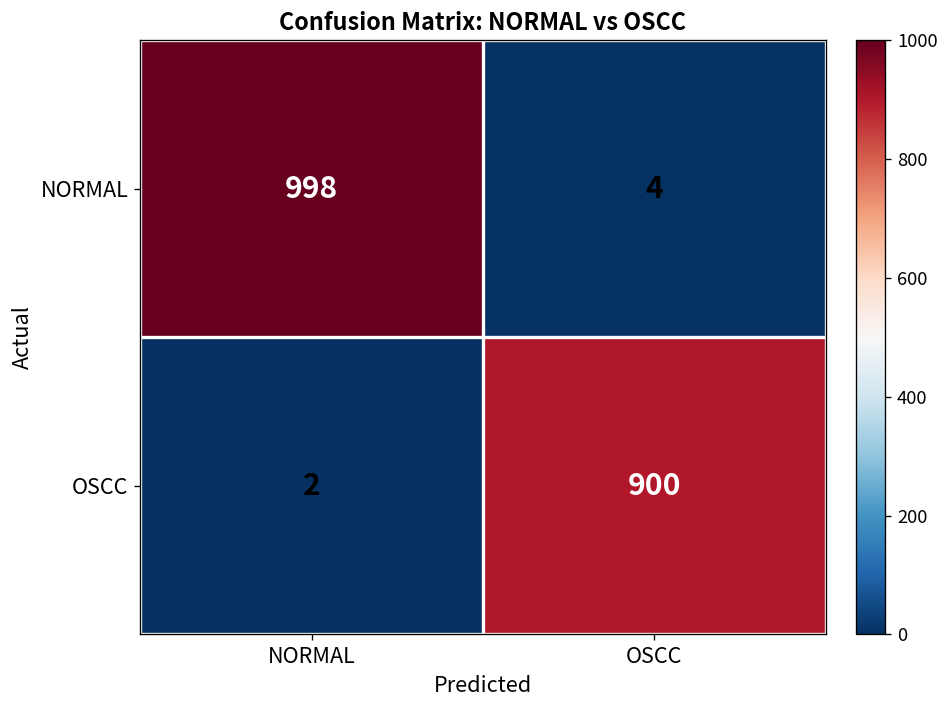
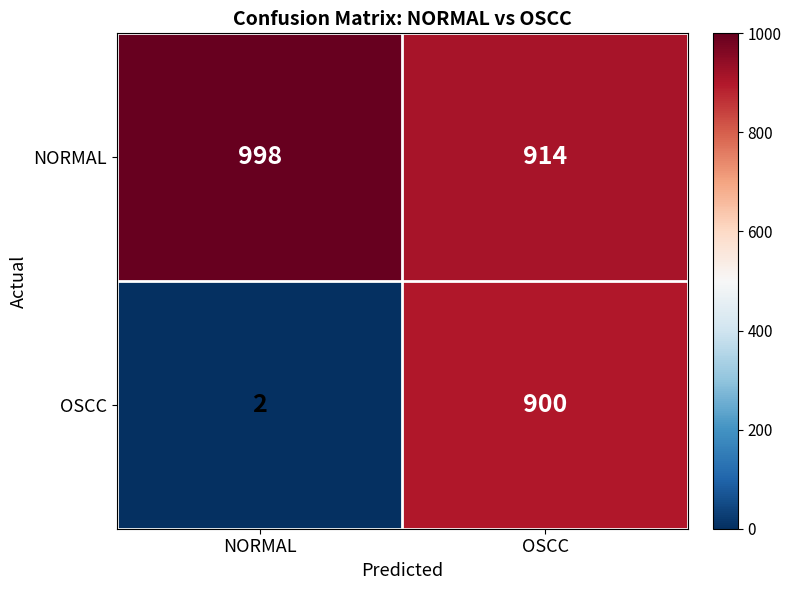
NORMAL, OSCC: 4 -> 914
